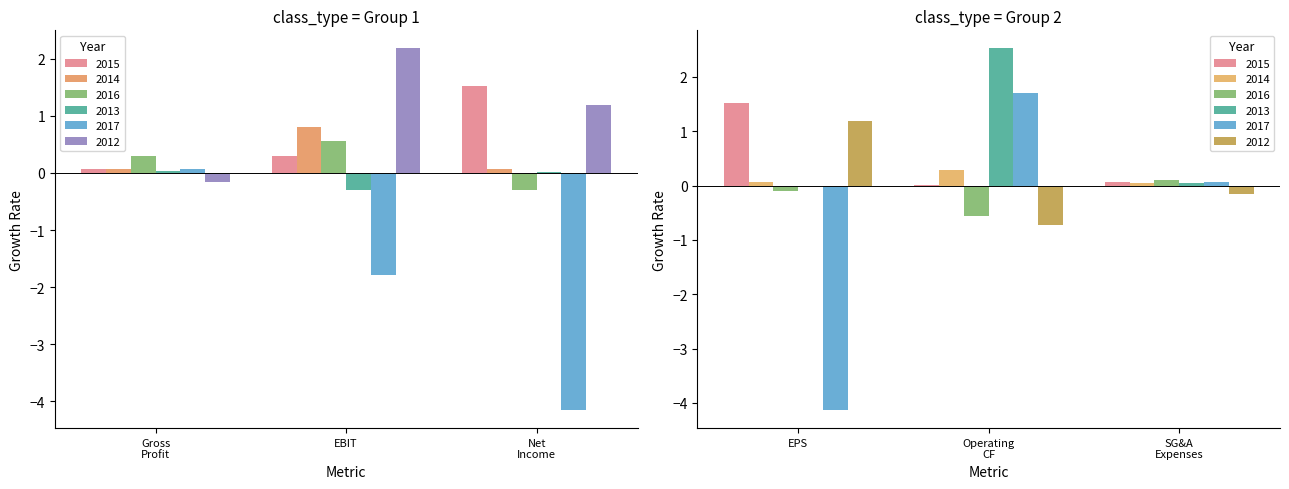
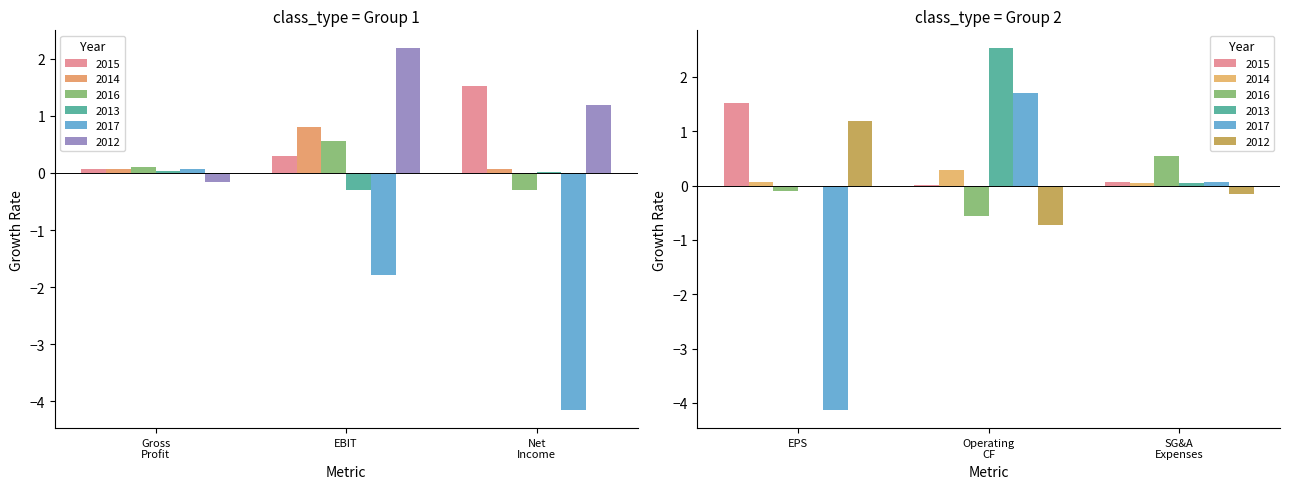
class_type = Group 1, 2016, Gross Profit: 0.3 -> 0.1
class_type = Group 2, 2016, SG&A Expenses: 0.1 -> 0.5
